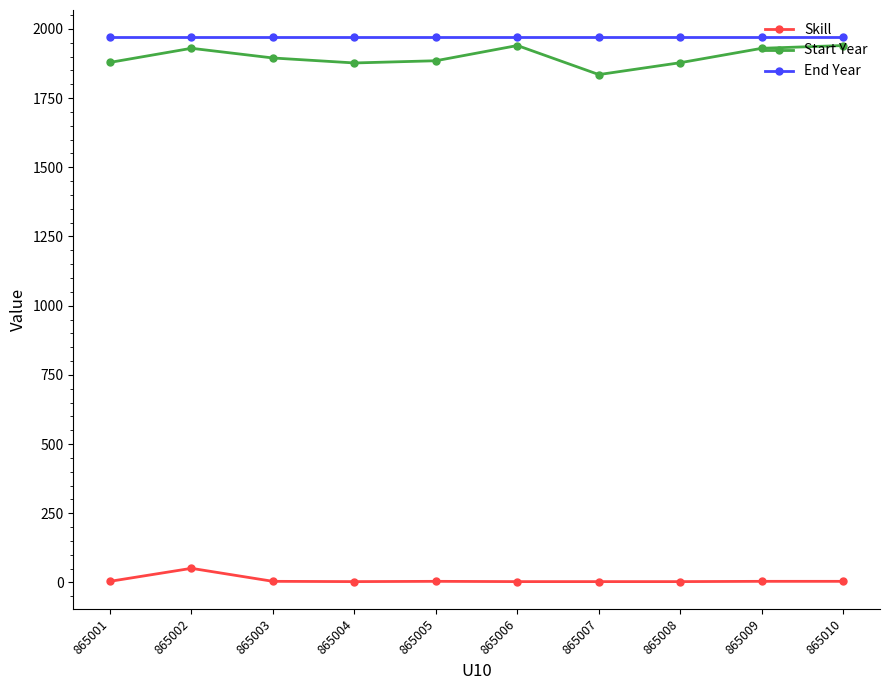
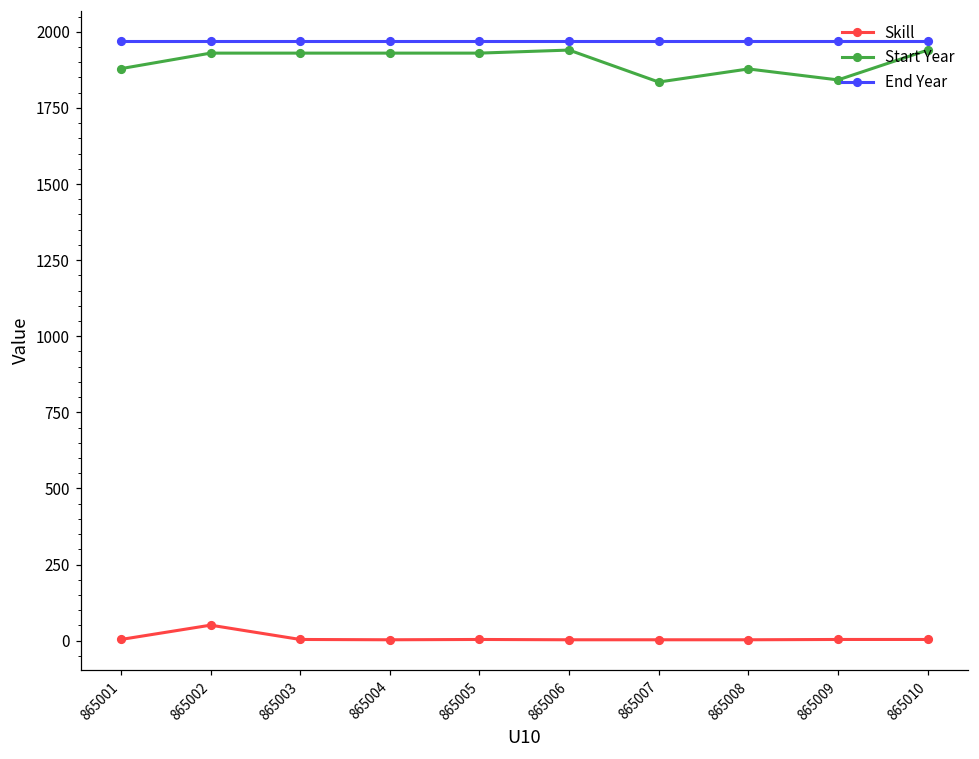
Start Year, 865003: 1900 -> 1930
Start Year, 865004: 1880 -> 1930
Start Year, 865005: 1890 -> 1930
Start Year, 865009: 1930 -> 1840
